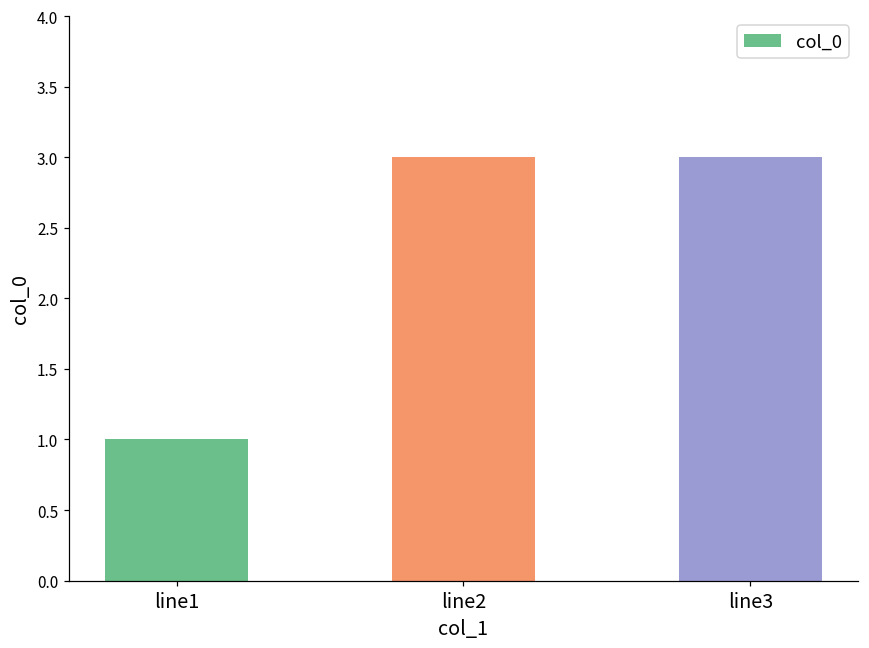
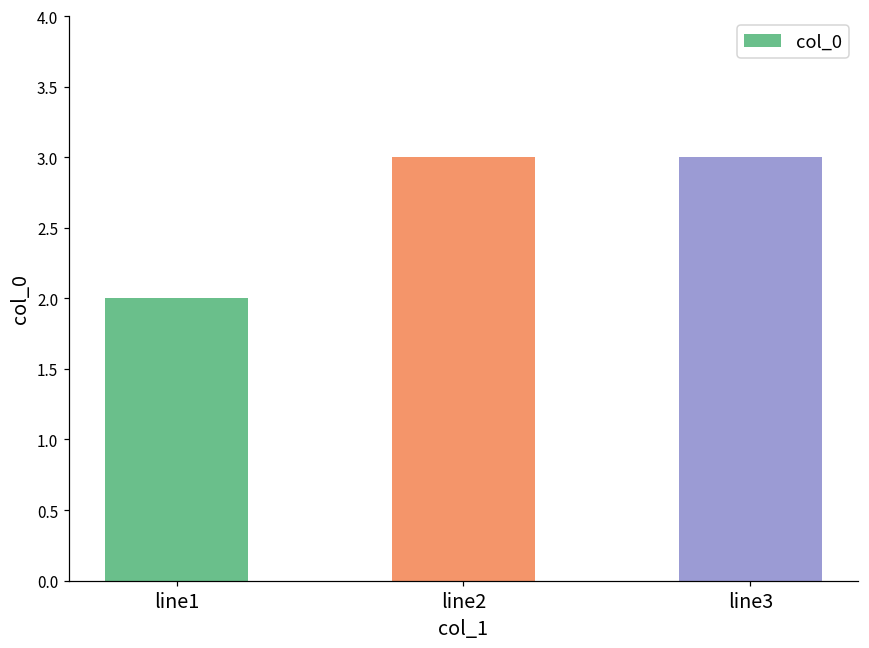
line1: 1 -> 2
